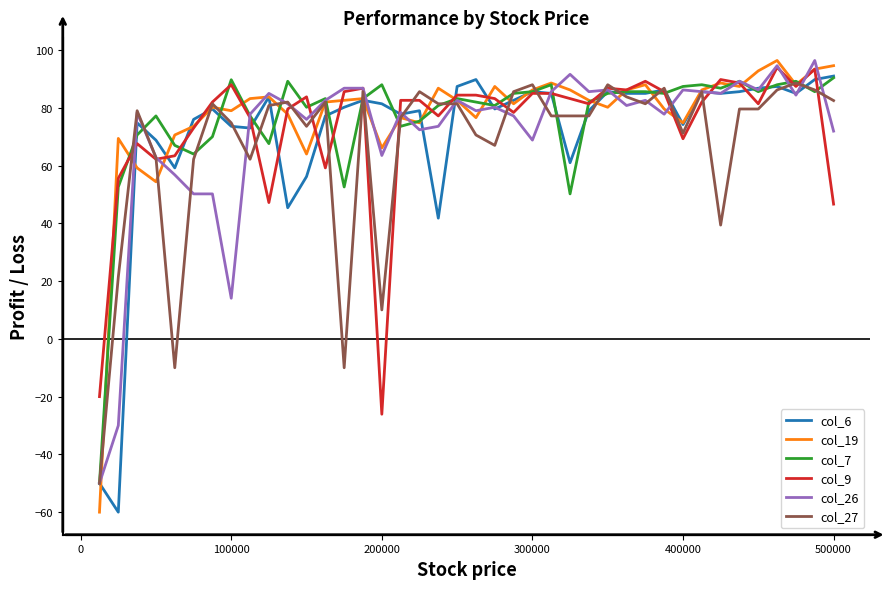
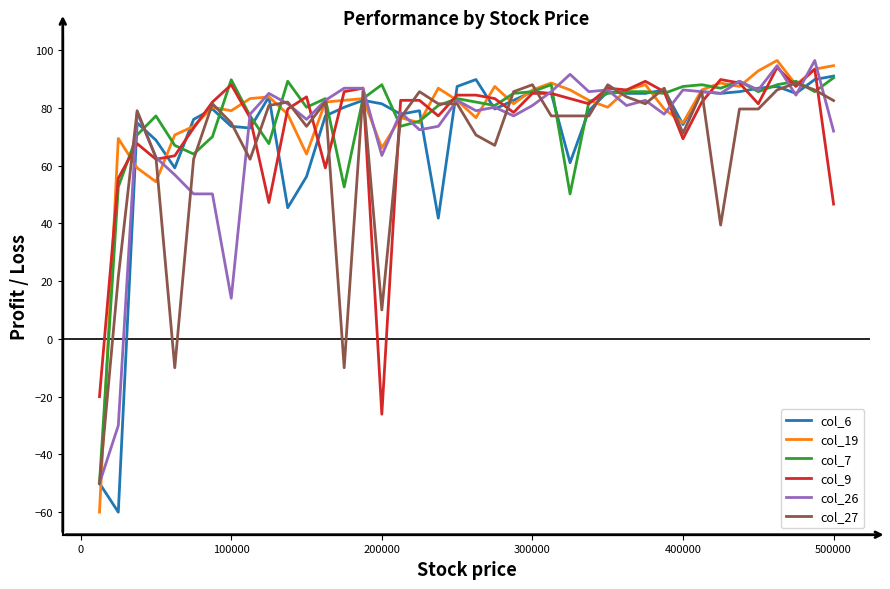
col_26, 300000: 69 -> 81
